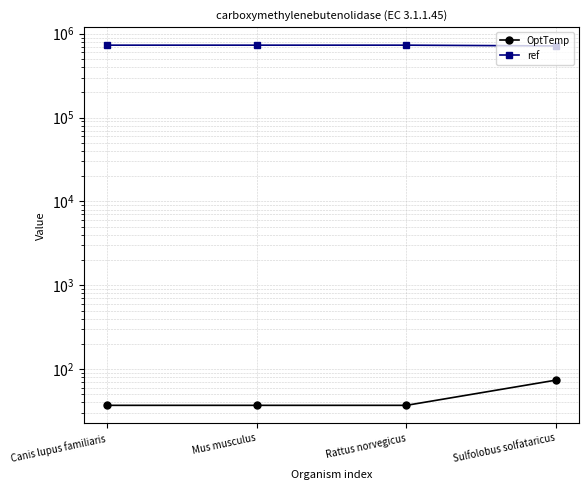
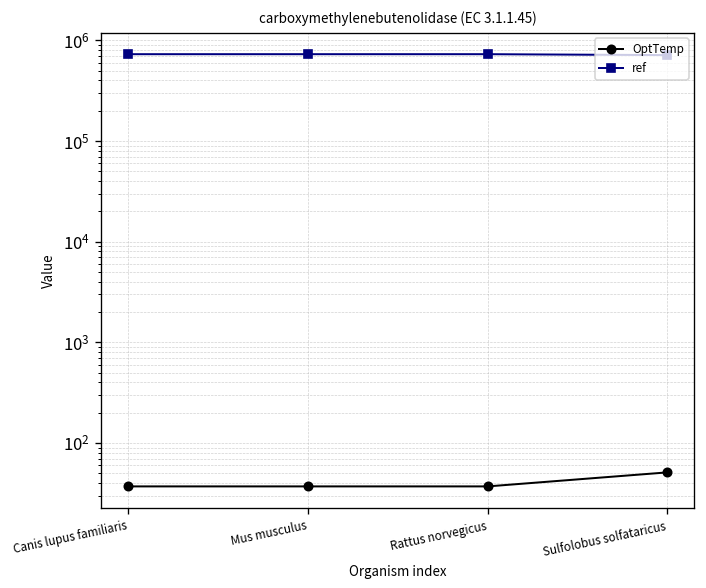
OptTemp, Sulfolobus solfataricus: 70 -> 50
